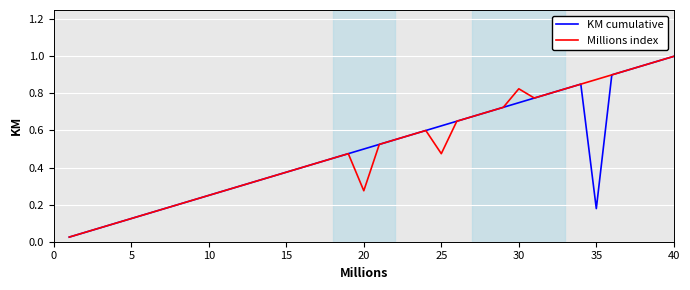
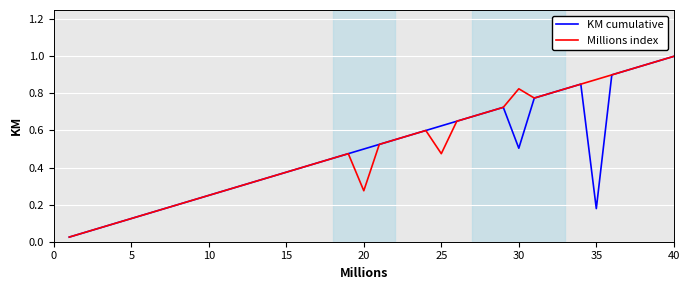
KM cumulative, 30: 0.75 -> 0.50
